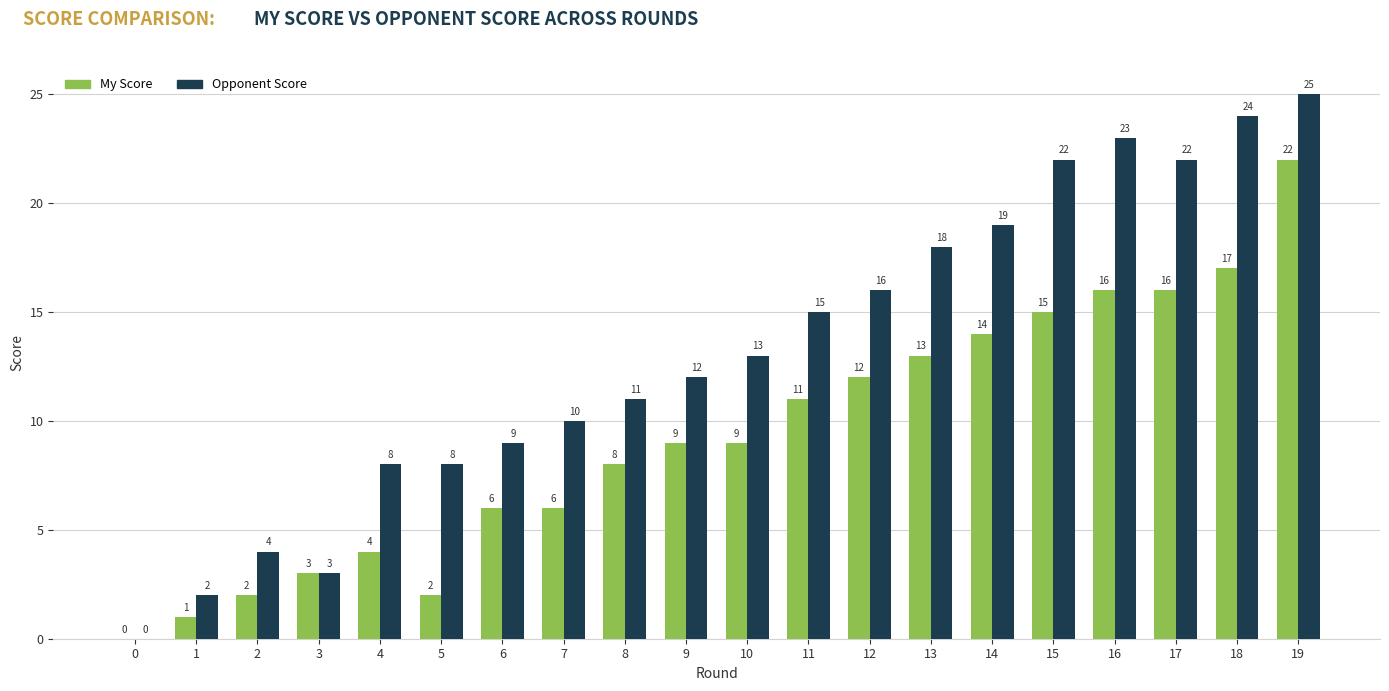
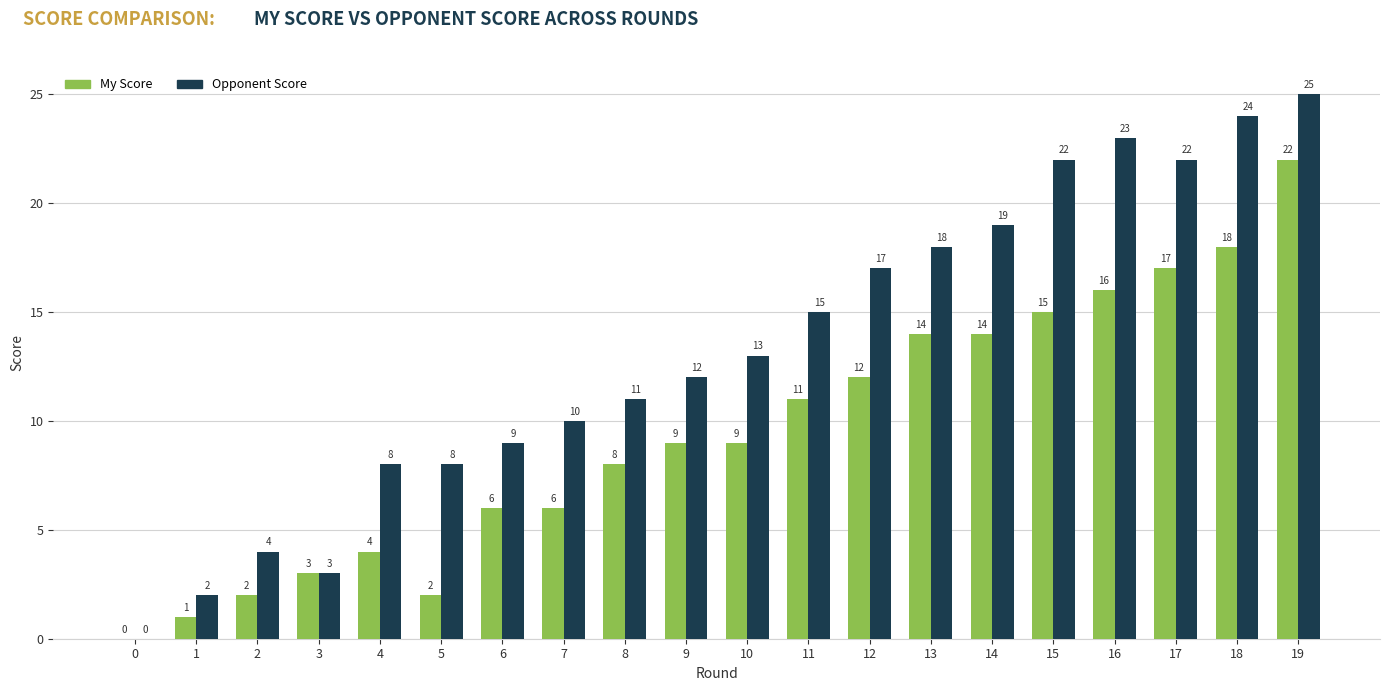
Opponent Score, 12: 16 -> 17
My Score, 13: 13 -> 14
My Score, 17: 16 -> 17
My Score, 18: 17 -> 18
